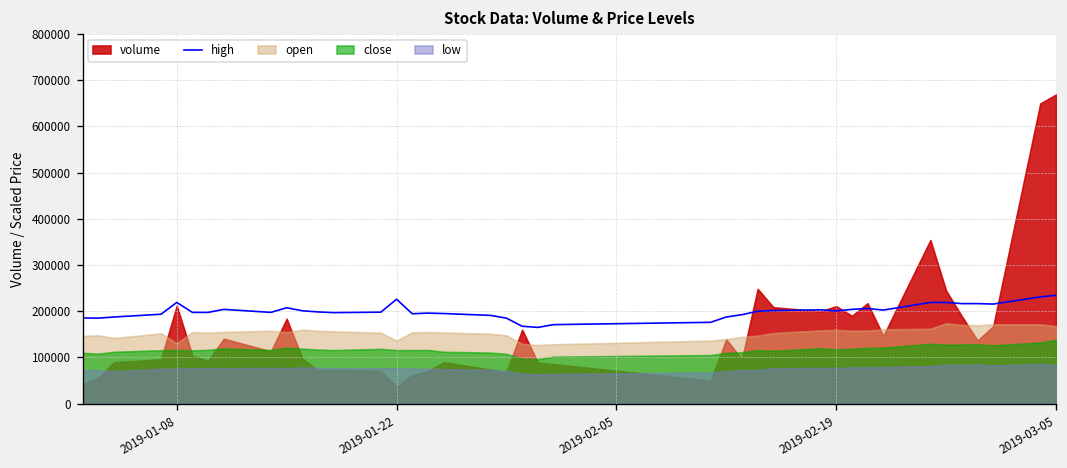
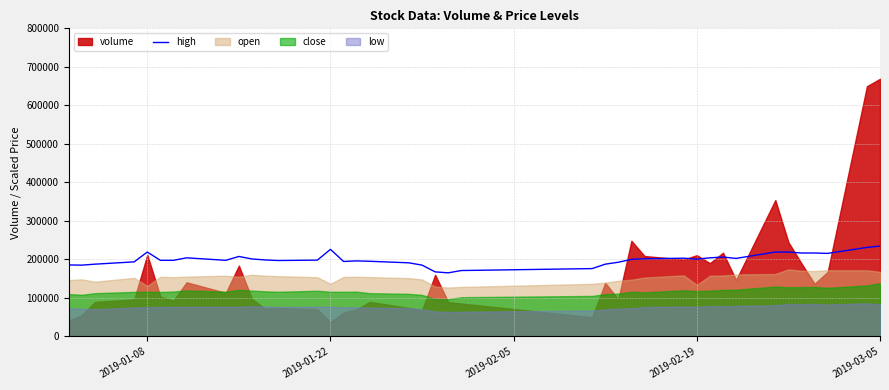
open, 2019-02-19: 160000 -> 130000
